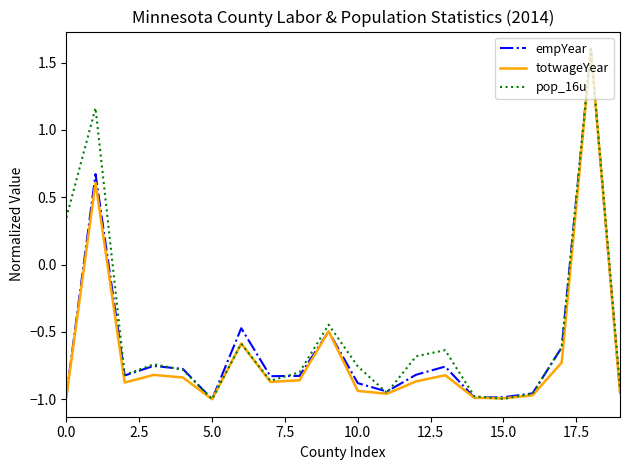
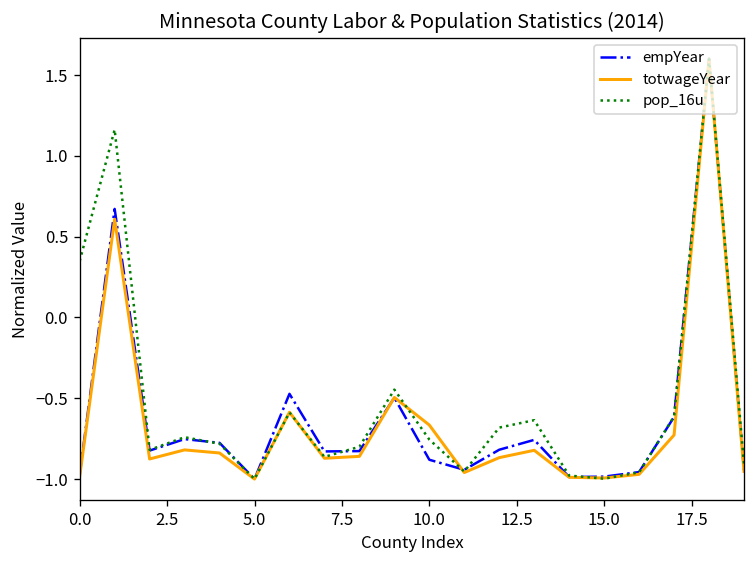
totwageYear, 10.0: -0.94 -> -0.67
